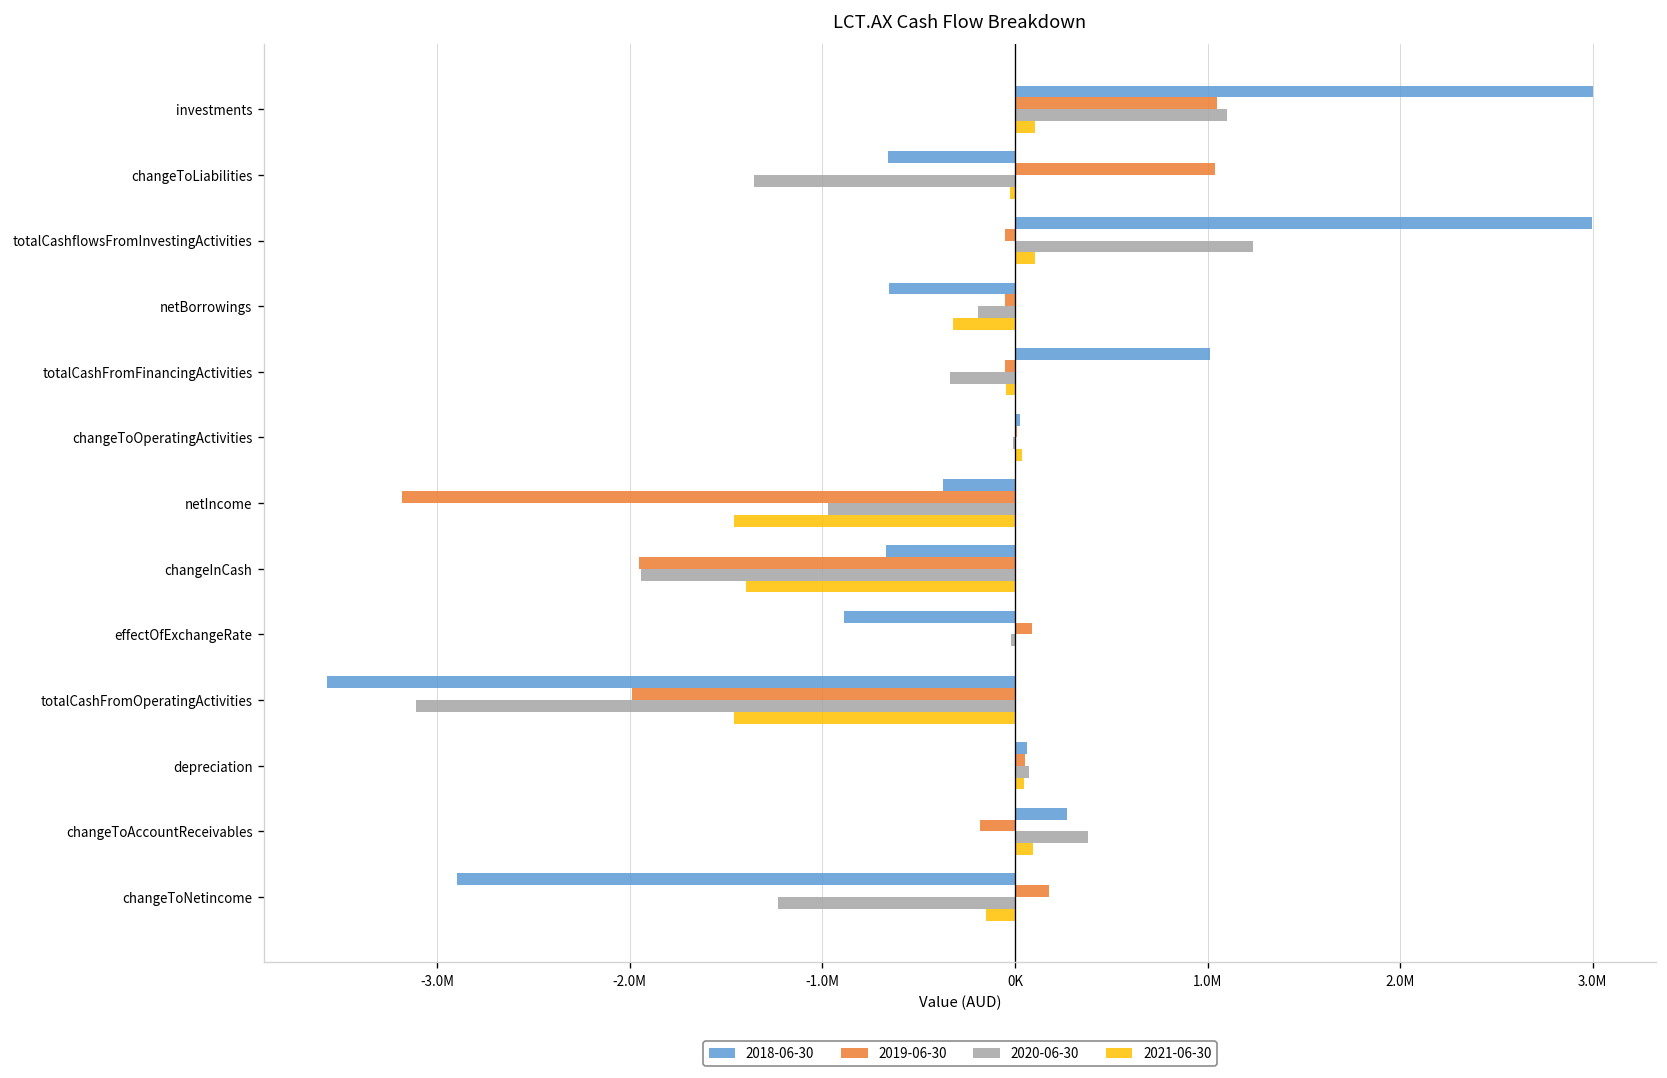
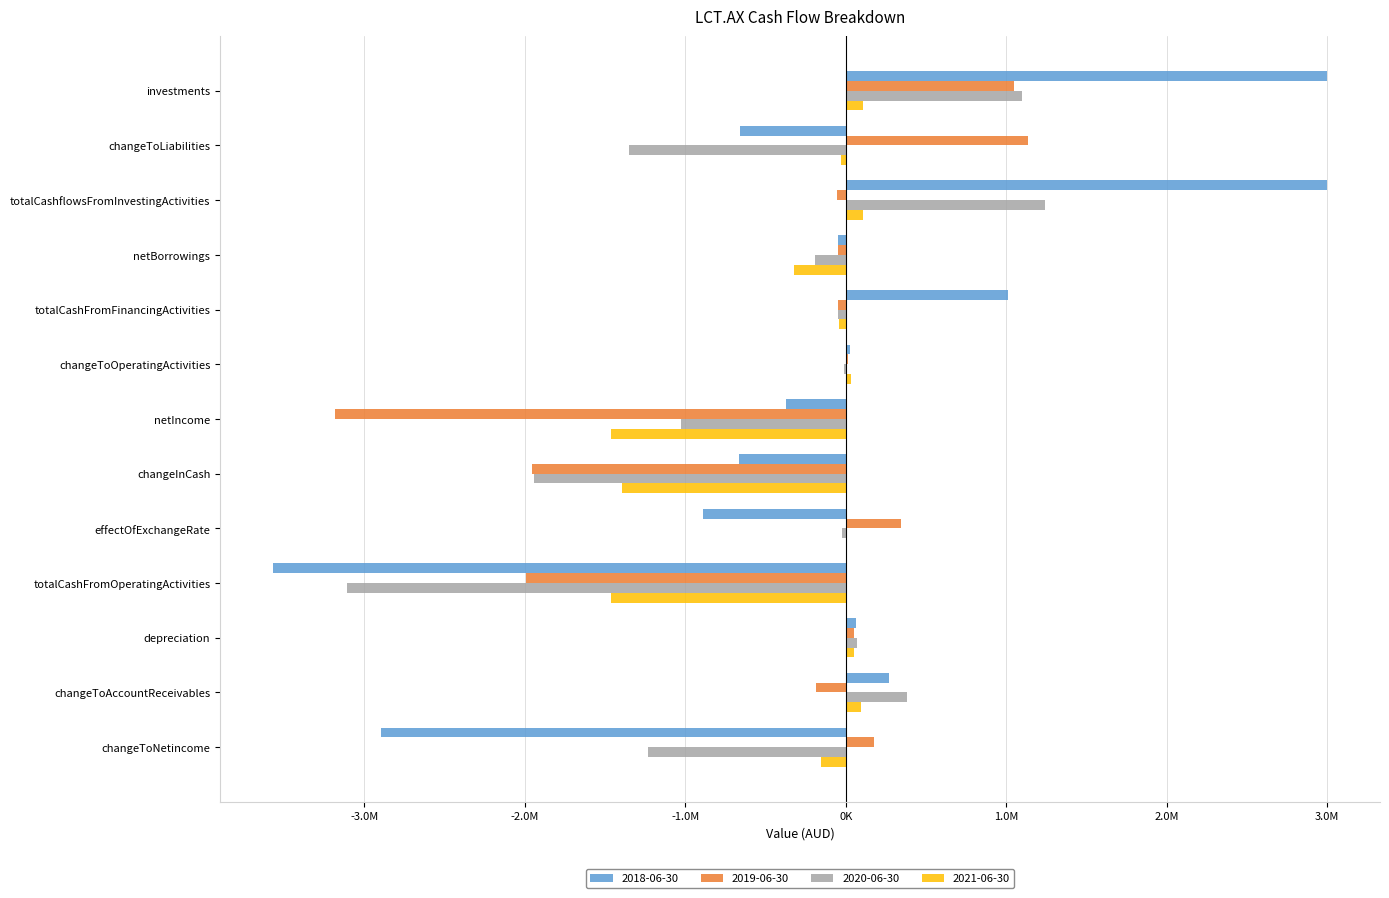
2019-06-30, changeToLiabilities: 1040000 -> 1140000
2018-06-30, netBorrowings: -650000 -> -50000
2020-06-30, totalCashFromFinancingActivities: -340000 -> -50000
2020-06-30, netIncome: -970000 -> -1030000
2019-06-30, effectOfExchangeRate: 90000 -> 340000
